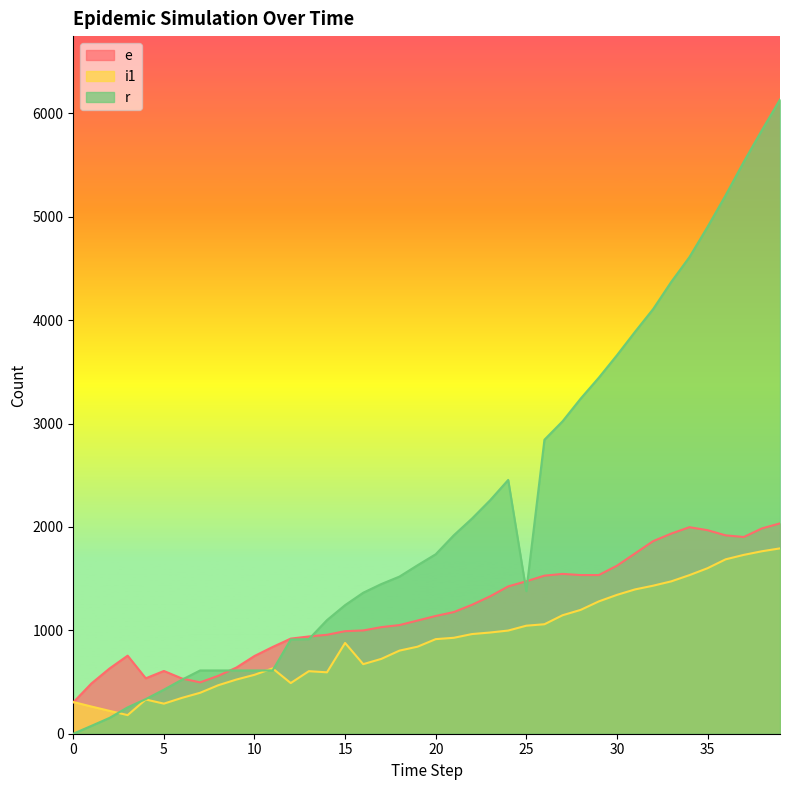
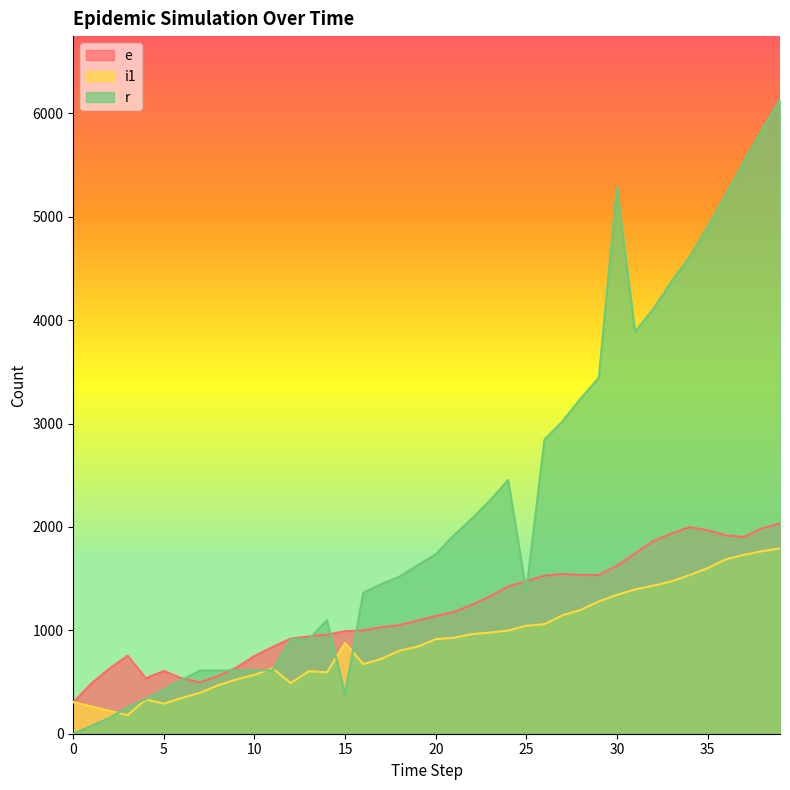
r, 15: 1240 -> 380
r, 30: 3660 -> 5290
